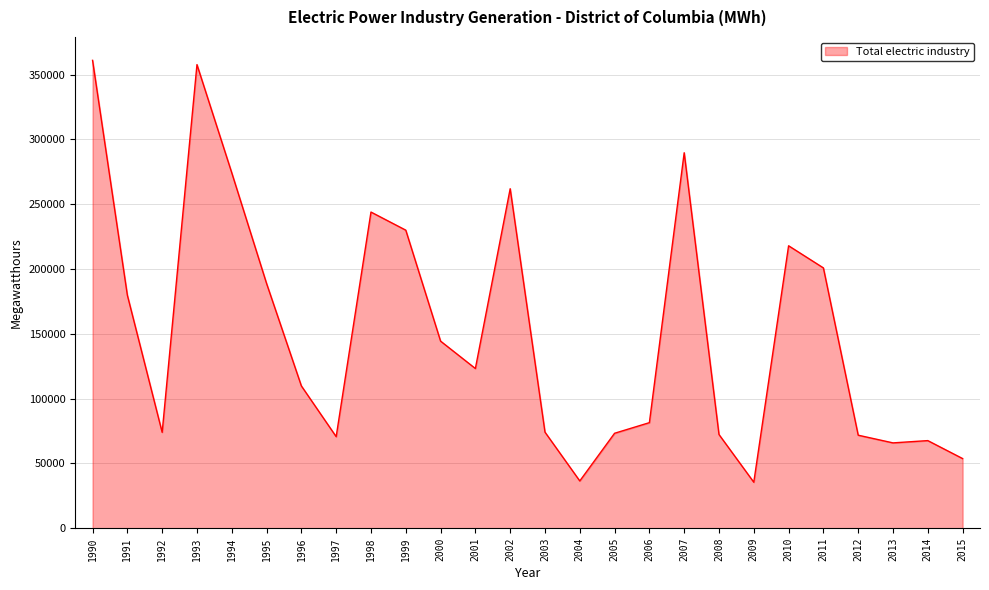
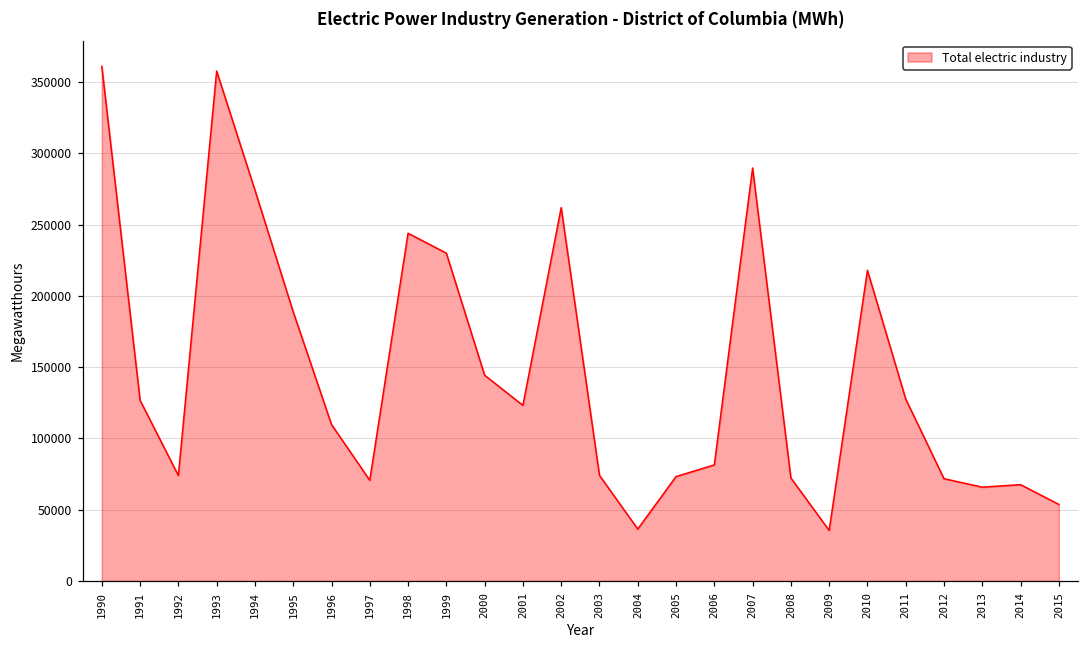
1991: 180000 -> 127000
2011: 201000 -> 128000
